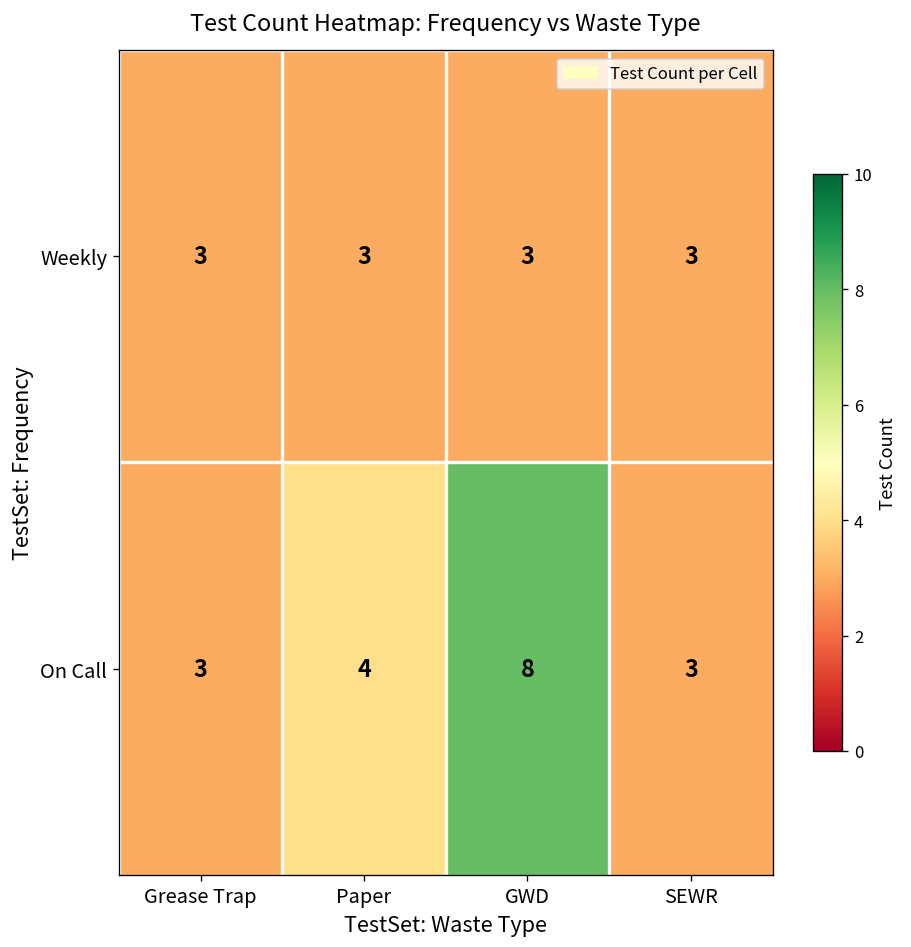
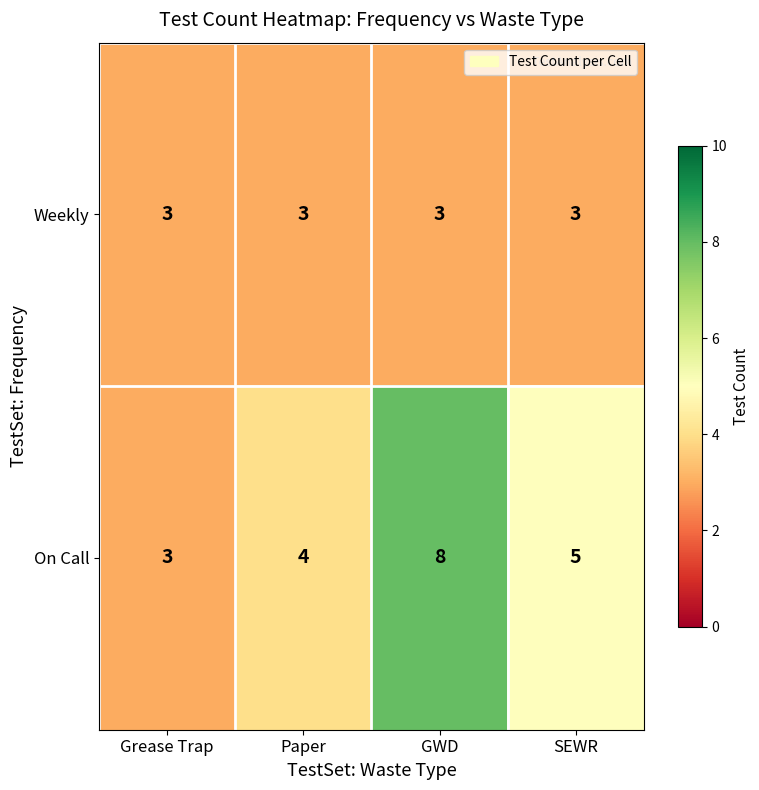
On Call, SEWR: 3 -> 5
